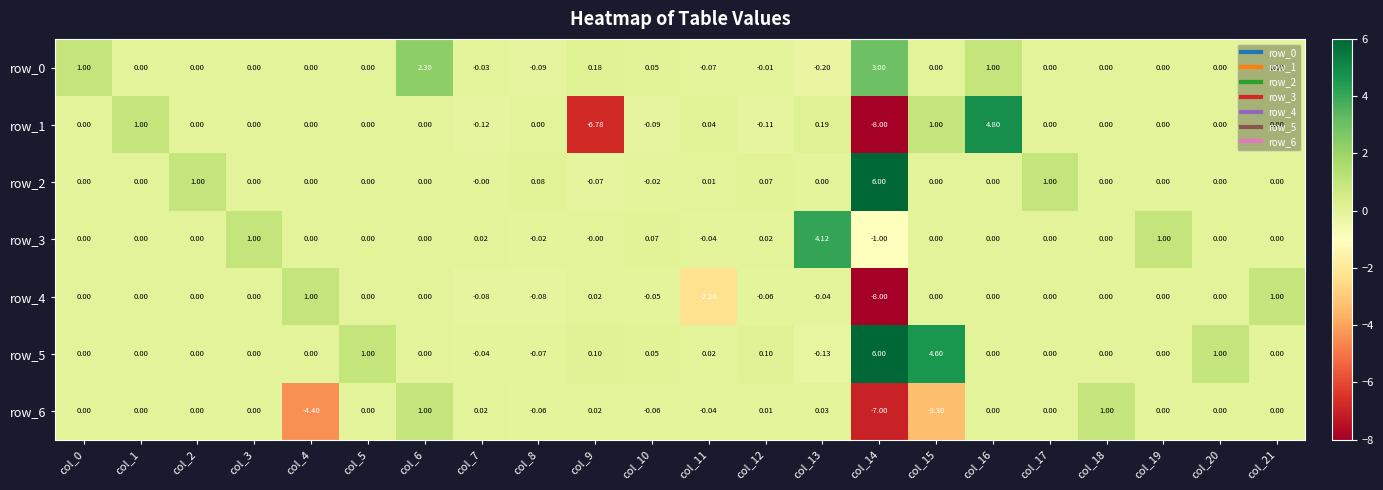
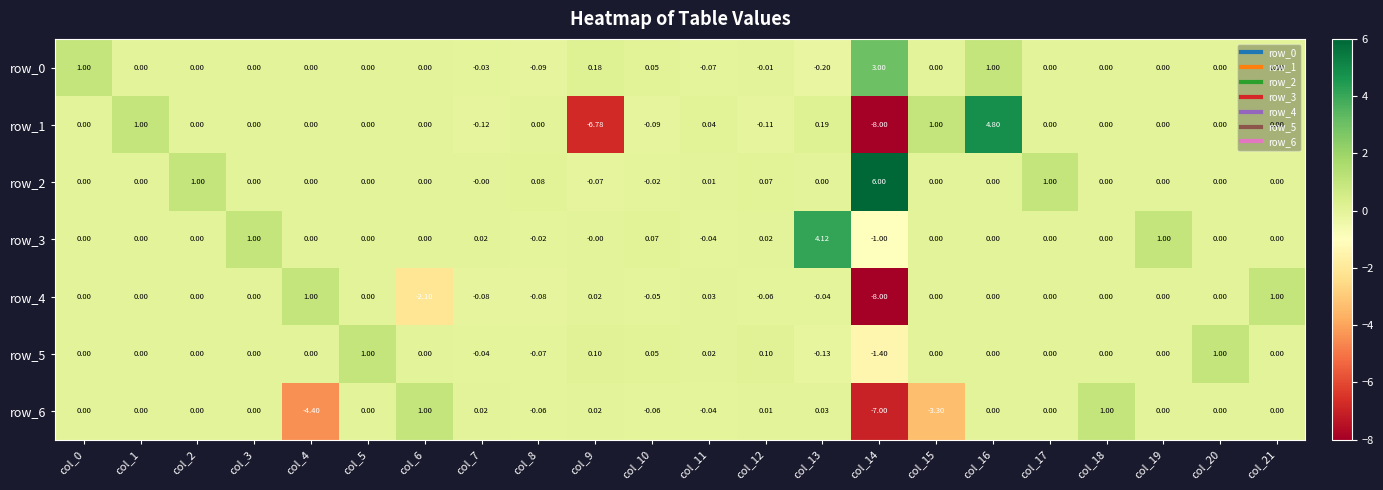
row_0, col_6: 2.30 -> 0.00
row_4, col_6: 0.00 -> -2.10
row_4, col_11: -2.28 -> 0.03
row_5, col_14: 6.00 -> -1.40
row_5, col_15: 4.60 -> 0.00
